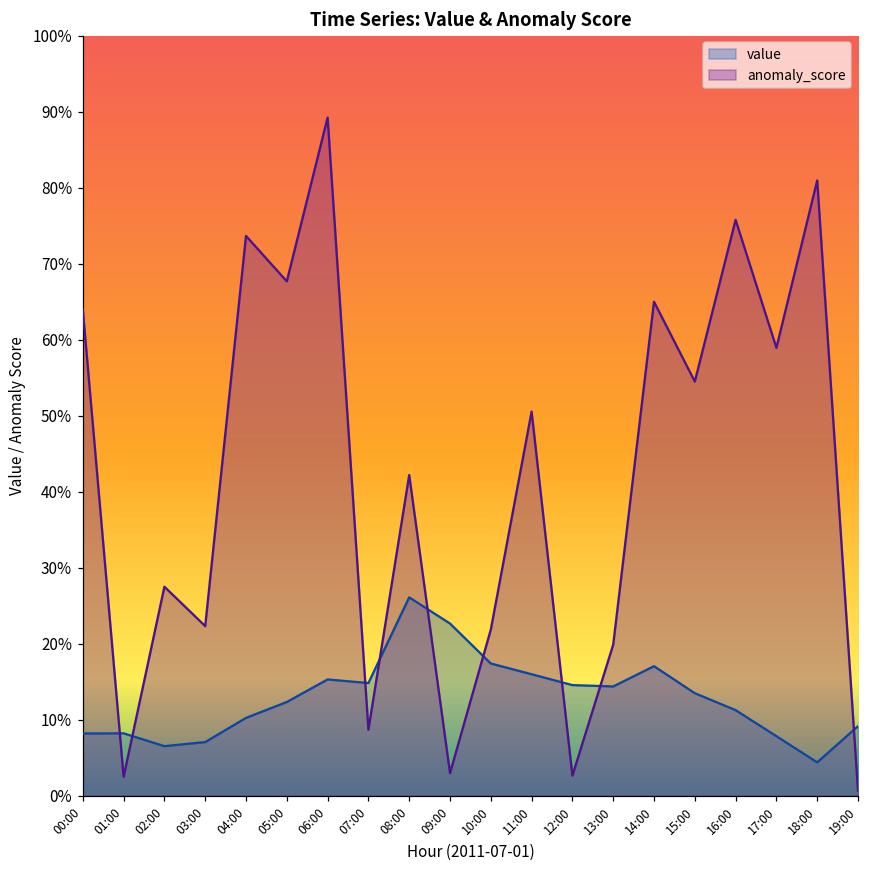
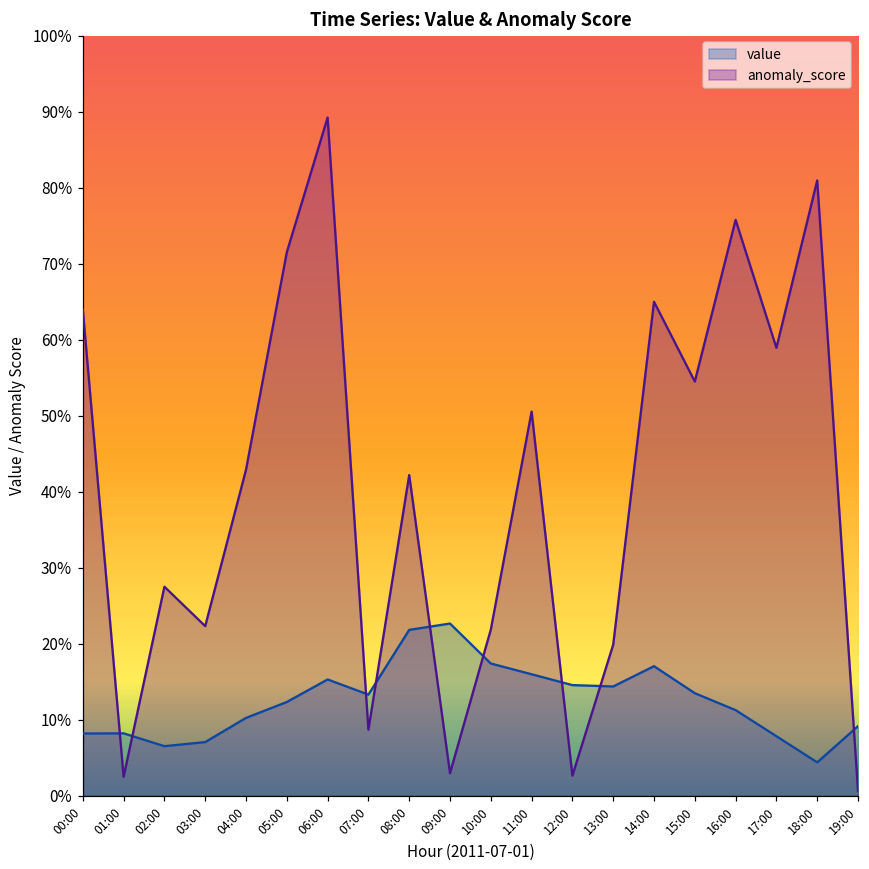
anomaly_score, 04:00: 74% -> 43%
anomaly_score, 05:00: 68% -> 72%
value, 07:00: 15% -> 13%
value, 08:00: 26% -> 22%
